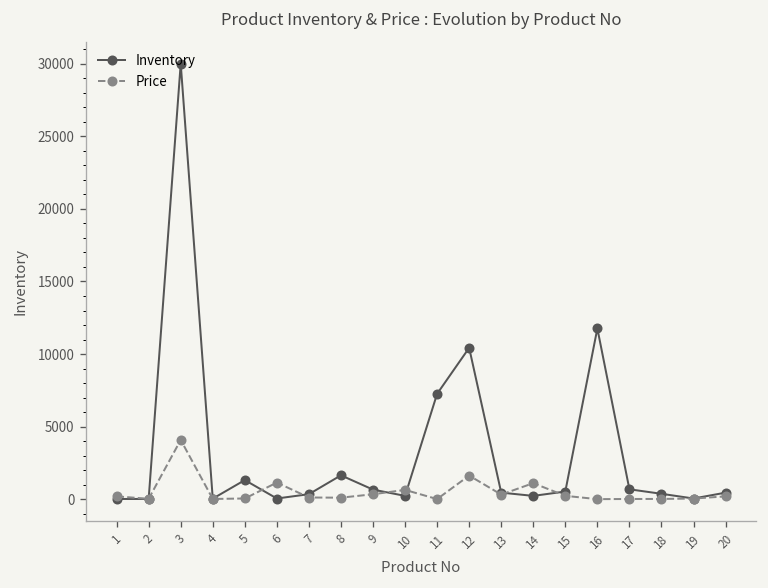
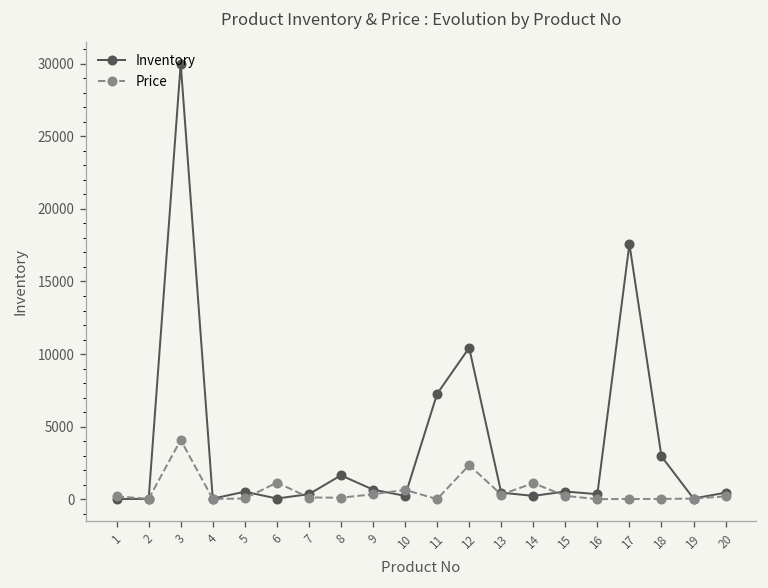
Inventory, 5: 1300 -> 500
Price, 12: 1600 -> 2400
Inventory, 16: 11800 -> 400
Inventory, 17: 700 -> 17600
Inventory, 18: 400 -> 3000
